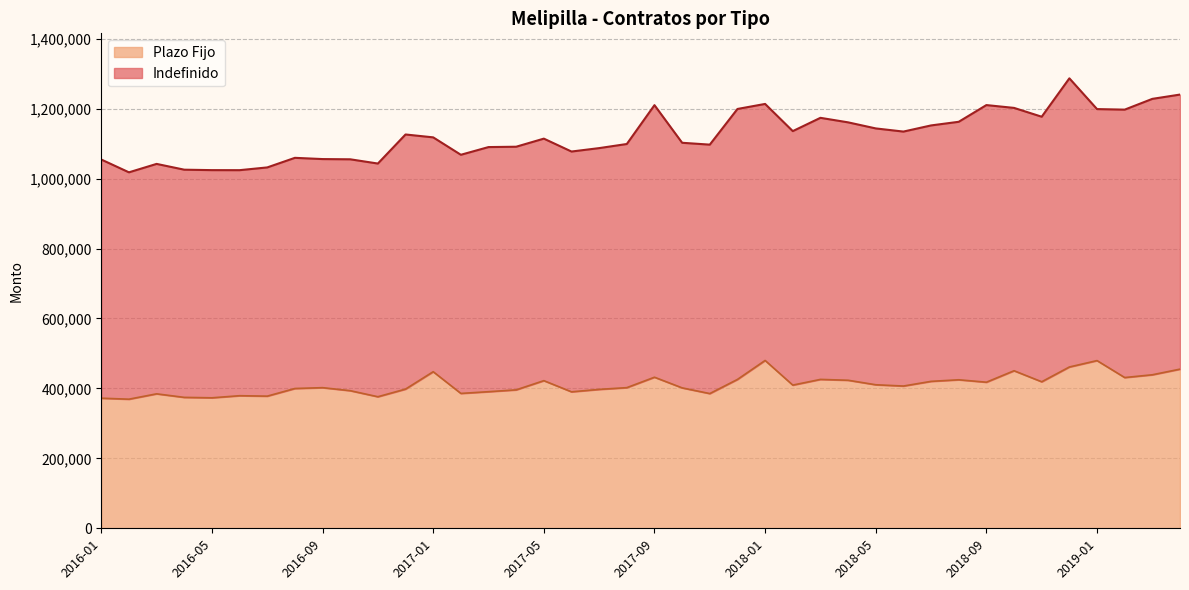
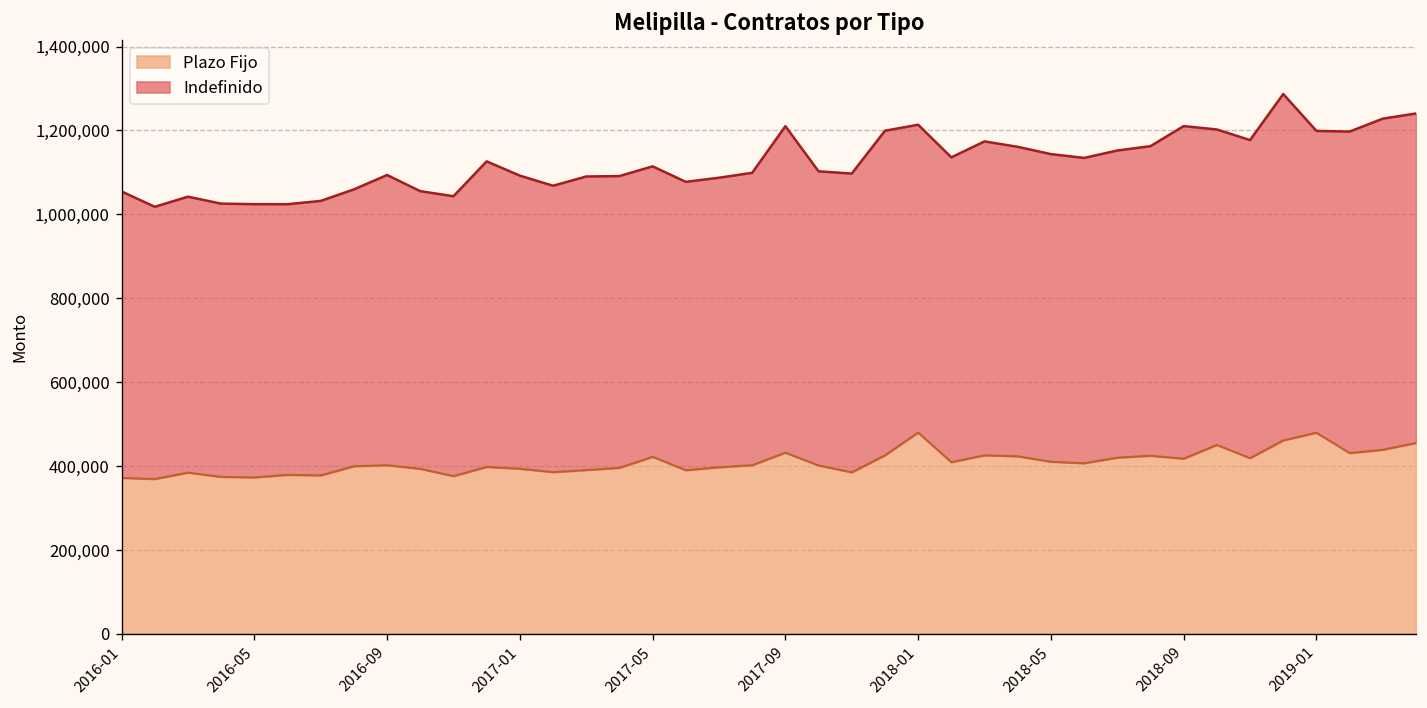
Indefinido, 2016-09: 650,000 -> 690,000
Plazo Fijo, 2017-01: 450,000 -> 390,000
Indefinido, 2017-01: 670,000 -> 700,000
